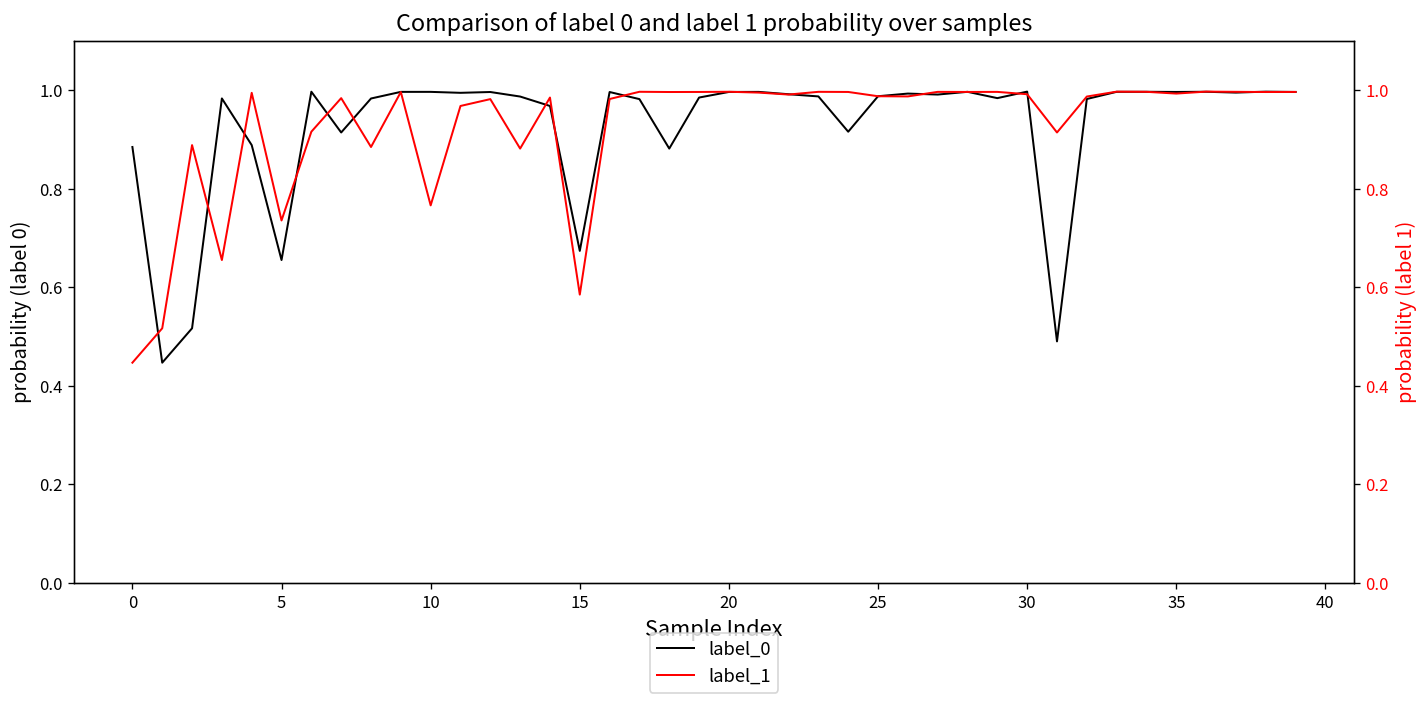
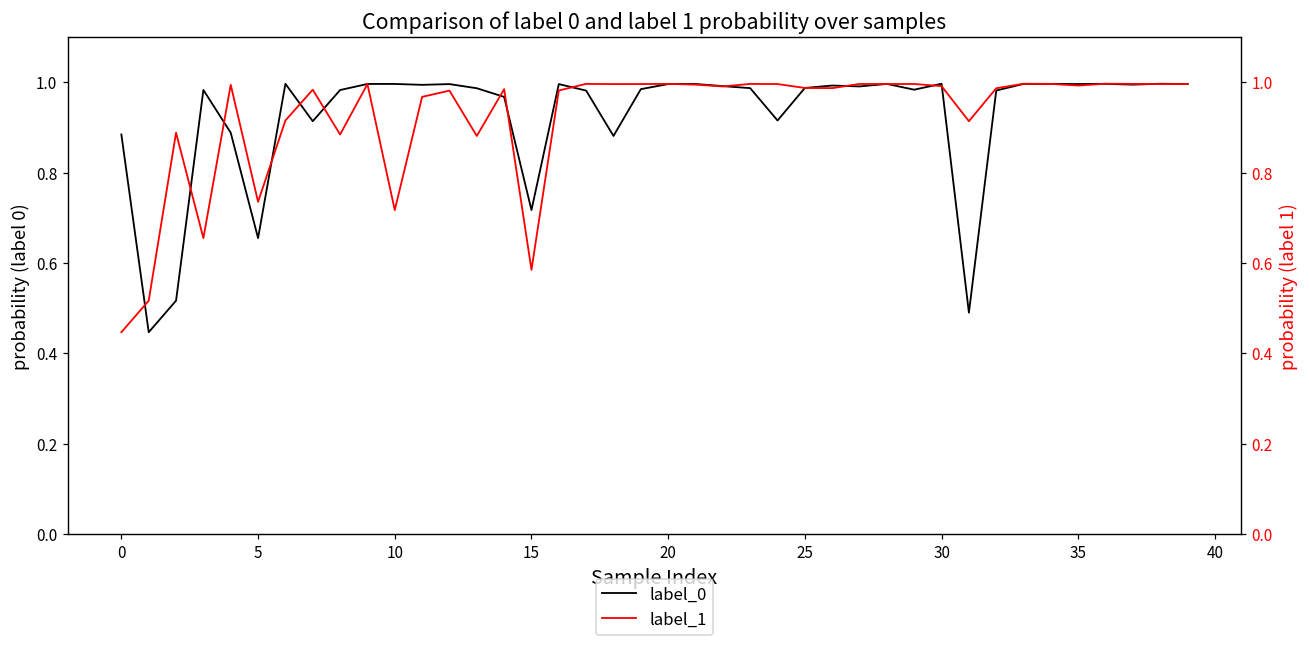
label_0, 15: 0.67 -> 0.72
label_1, 10: 0.77 -> 0.72
